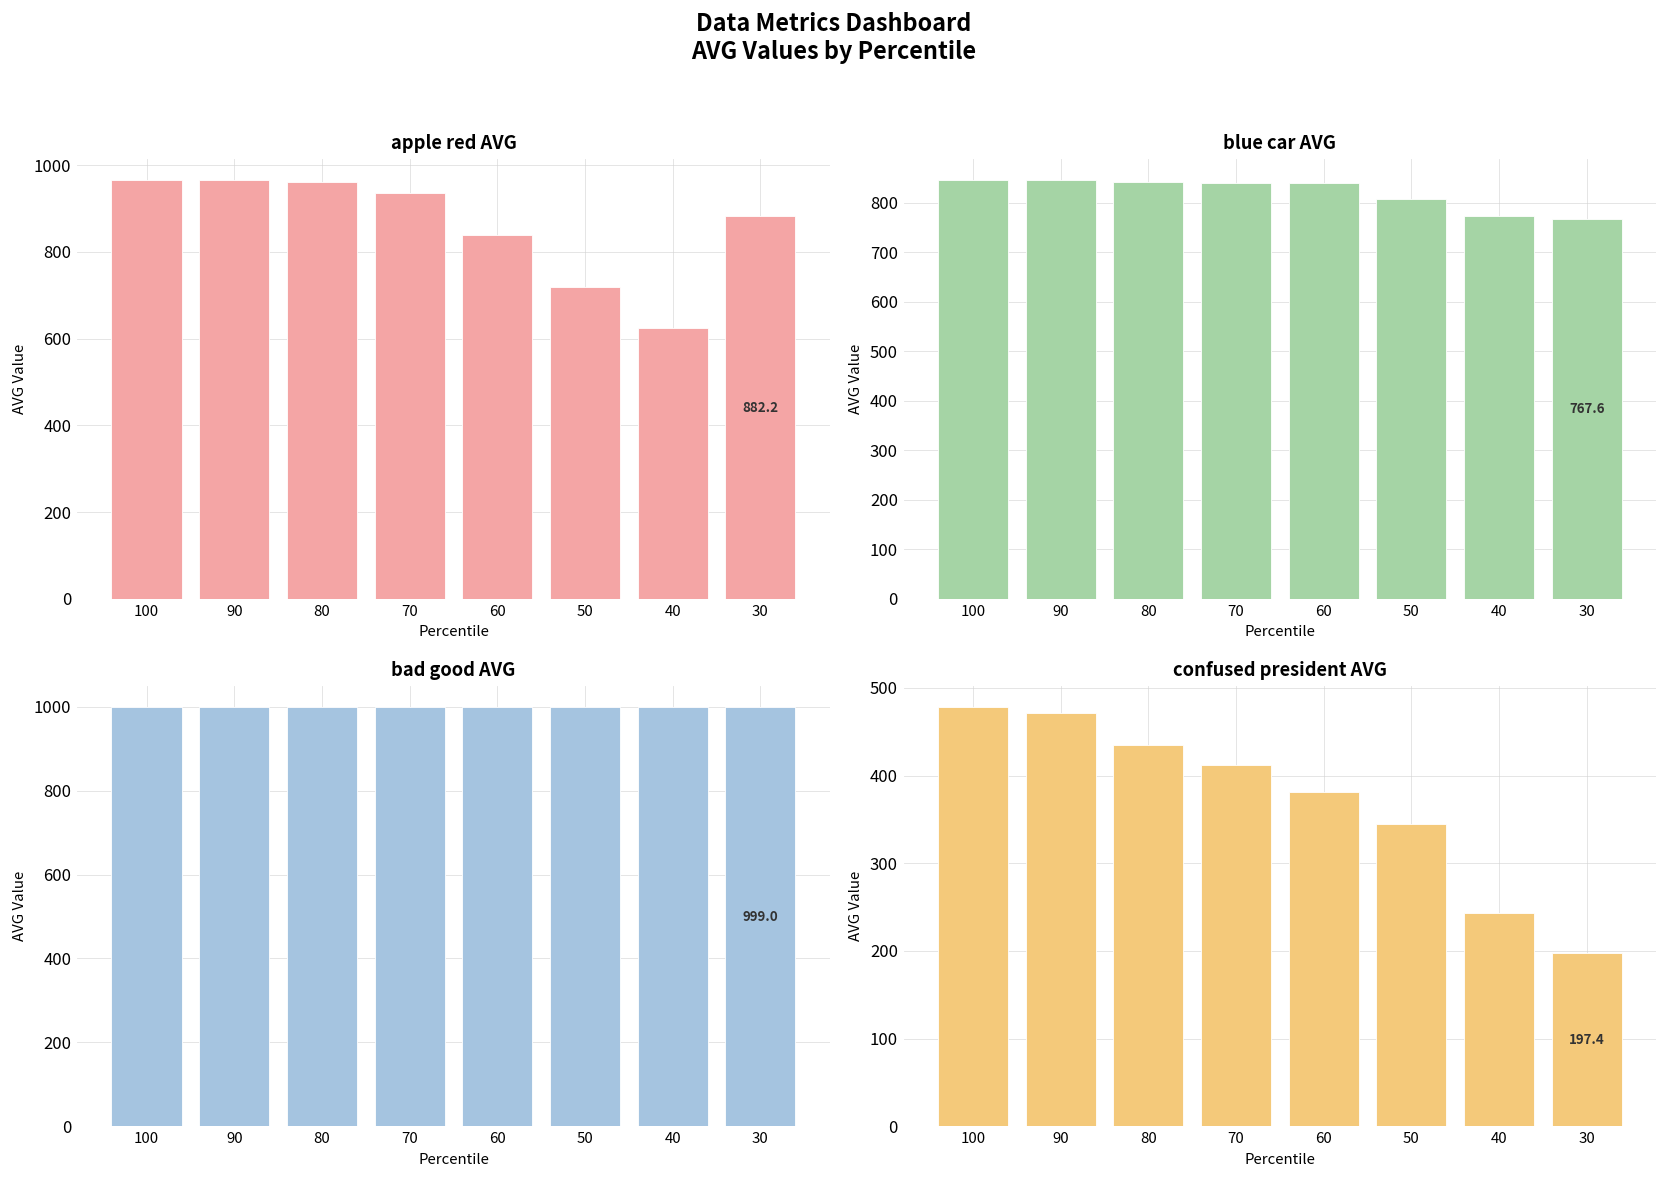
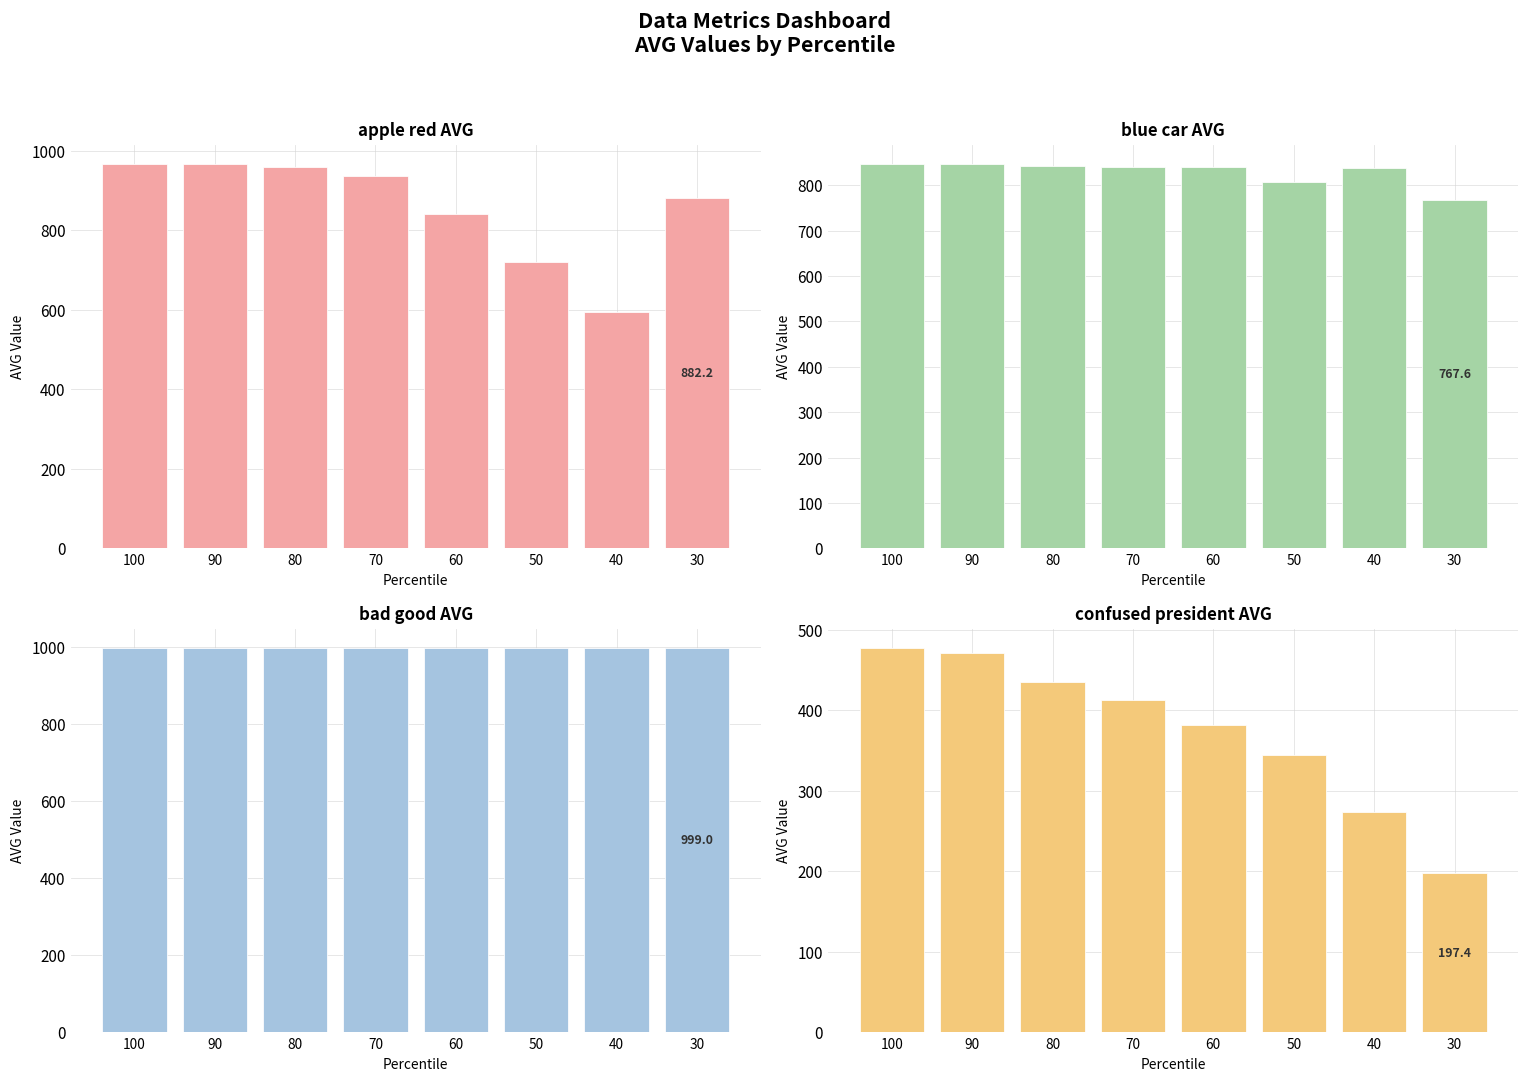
apple red AVG, 40: 620 -> 590
blue car AVG, 40: 770 -> 840
confused president AVG, 40: 240 -> 270
